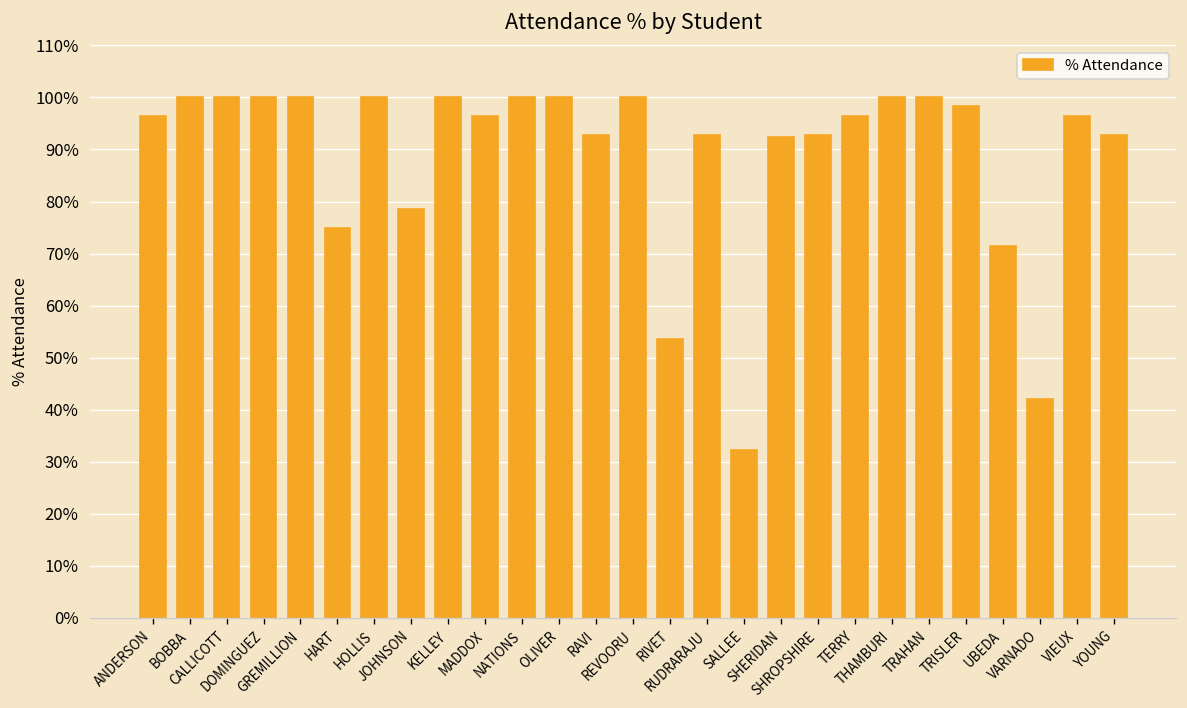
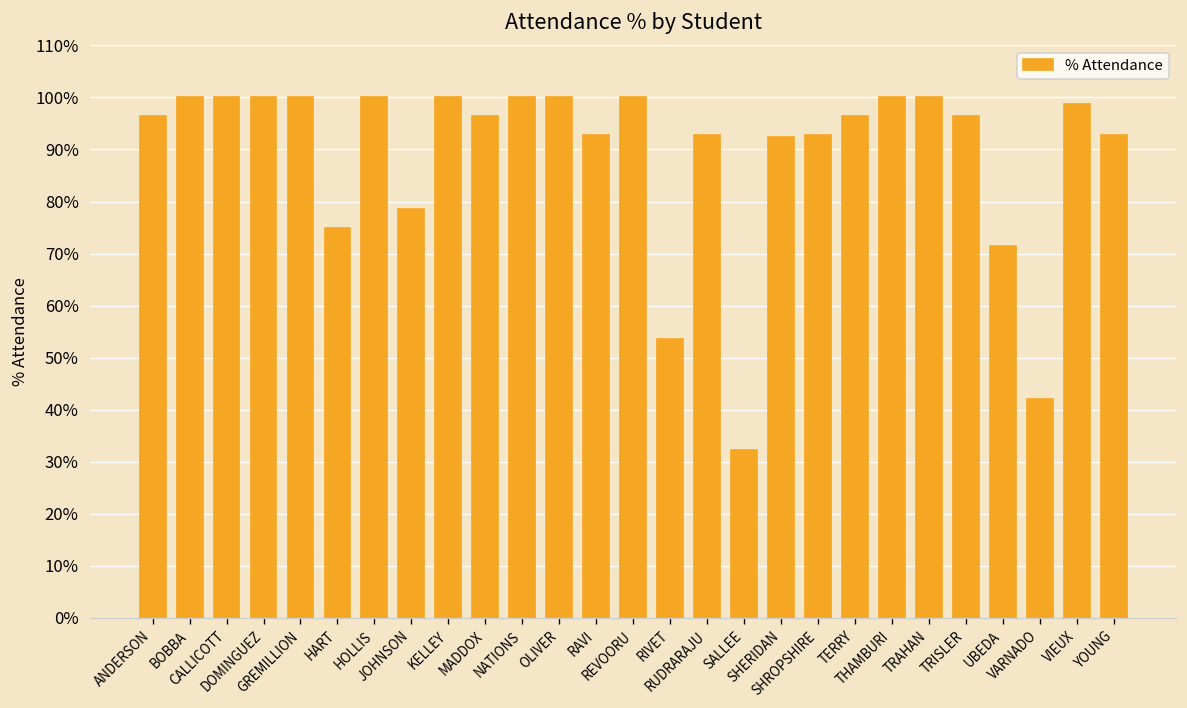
TRISLER: 98% -> 96%
VIEUX: 96% -> 99%
